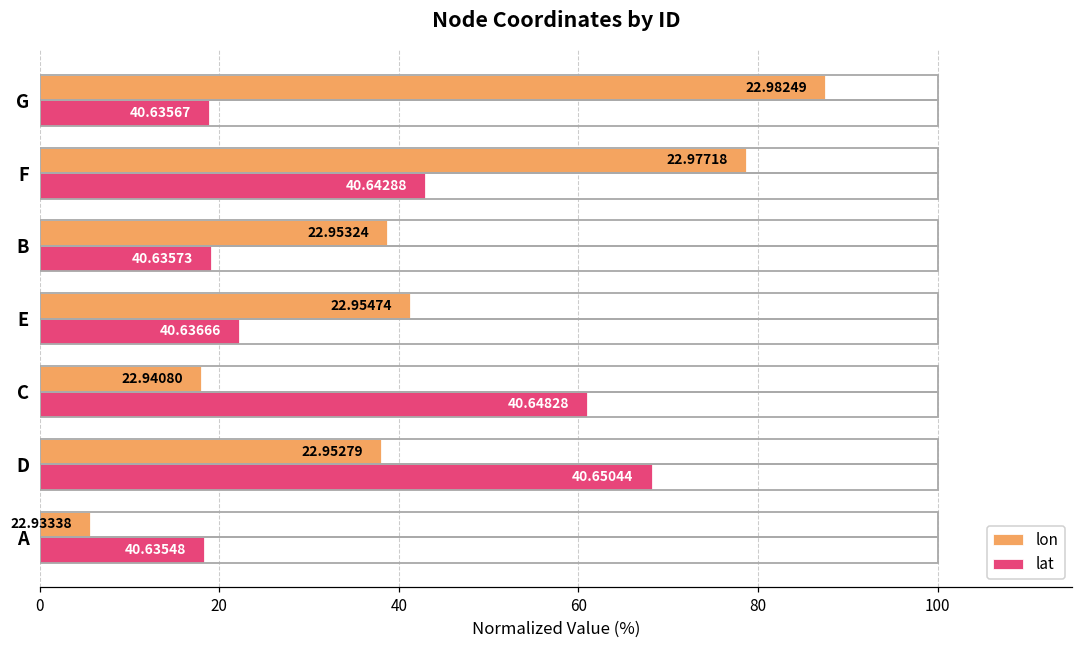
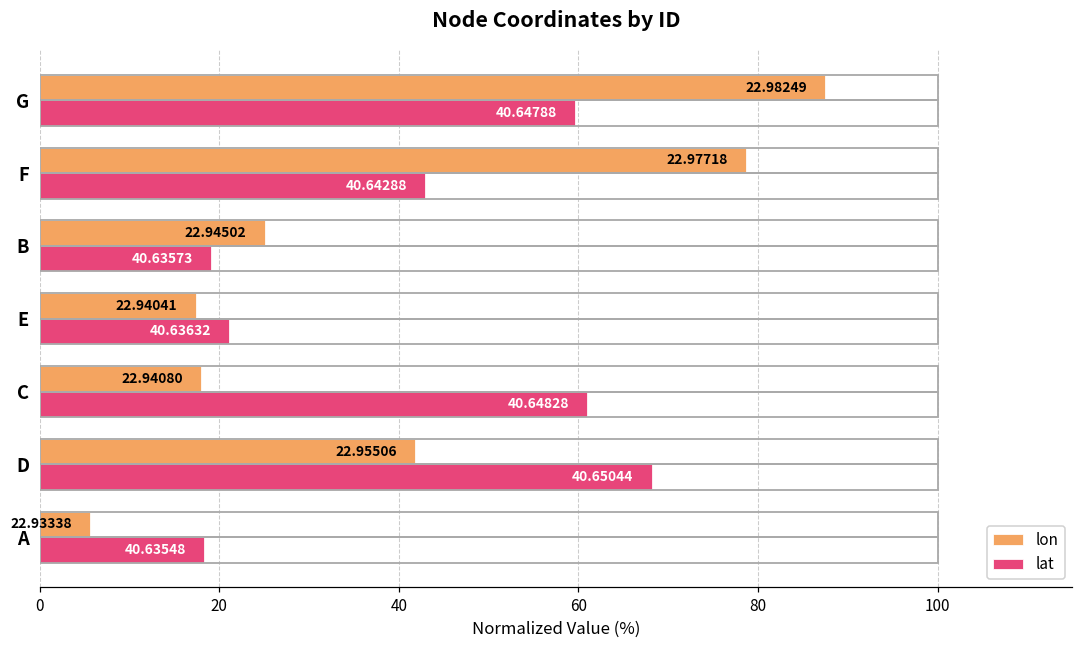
lat, G: 40.63567 -> 40.64788
lon, B: 22.95324 -> 22.94502
lon, E: 22.95474 -> 22.94041
lat, E: 40.63666 -> 40.63632
lon, D: 22.95279 -> 22.95506
